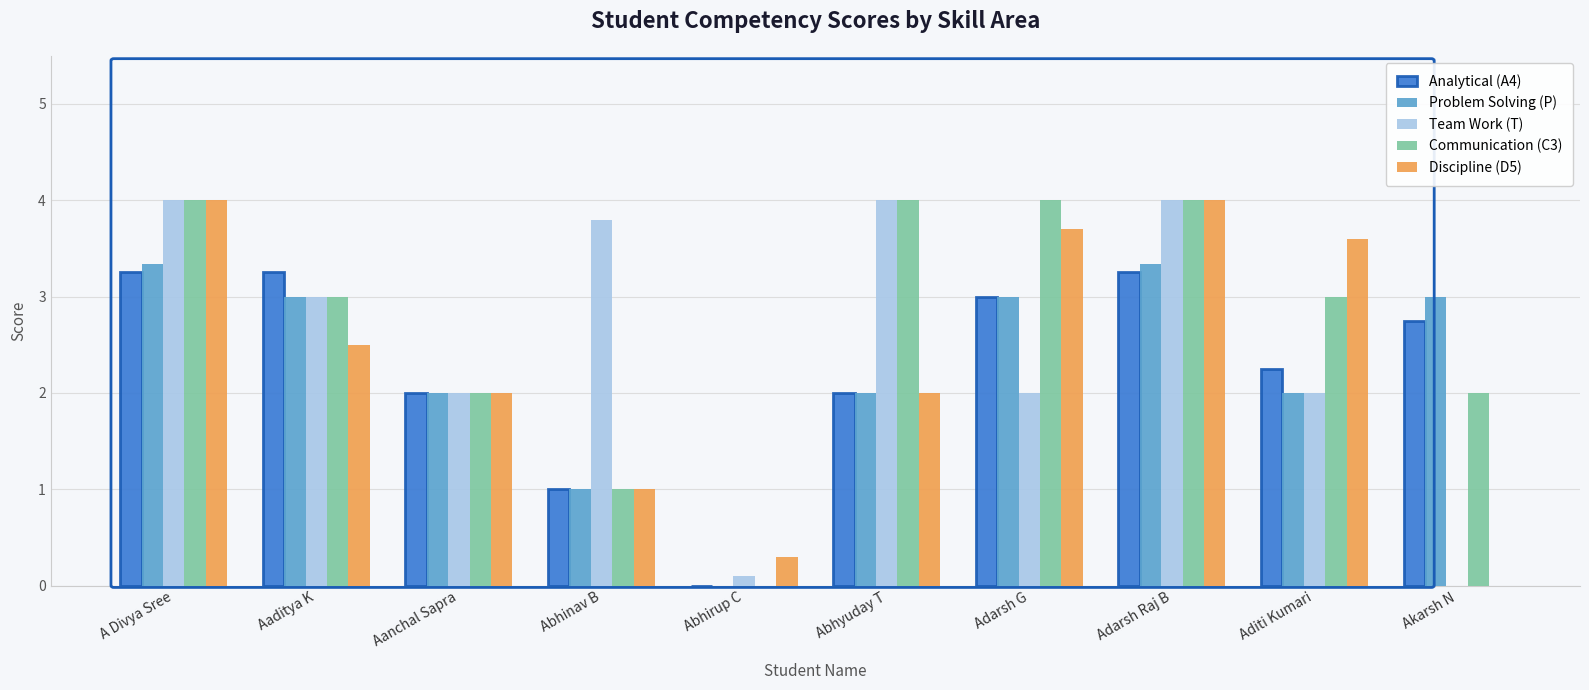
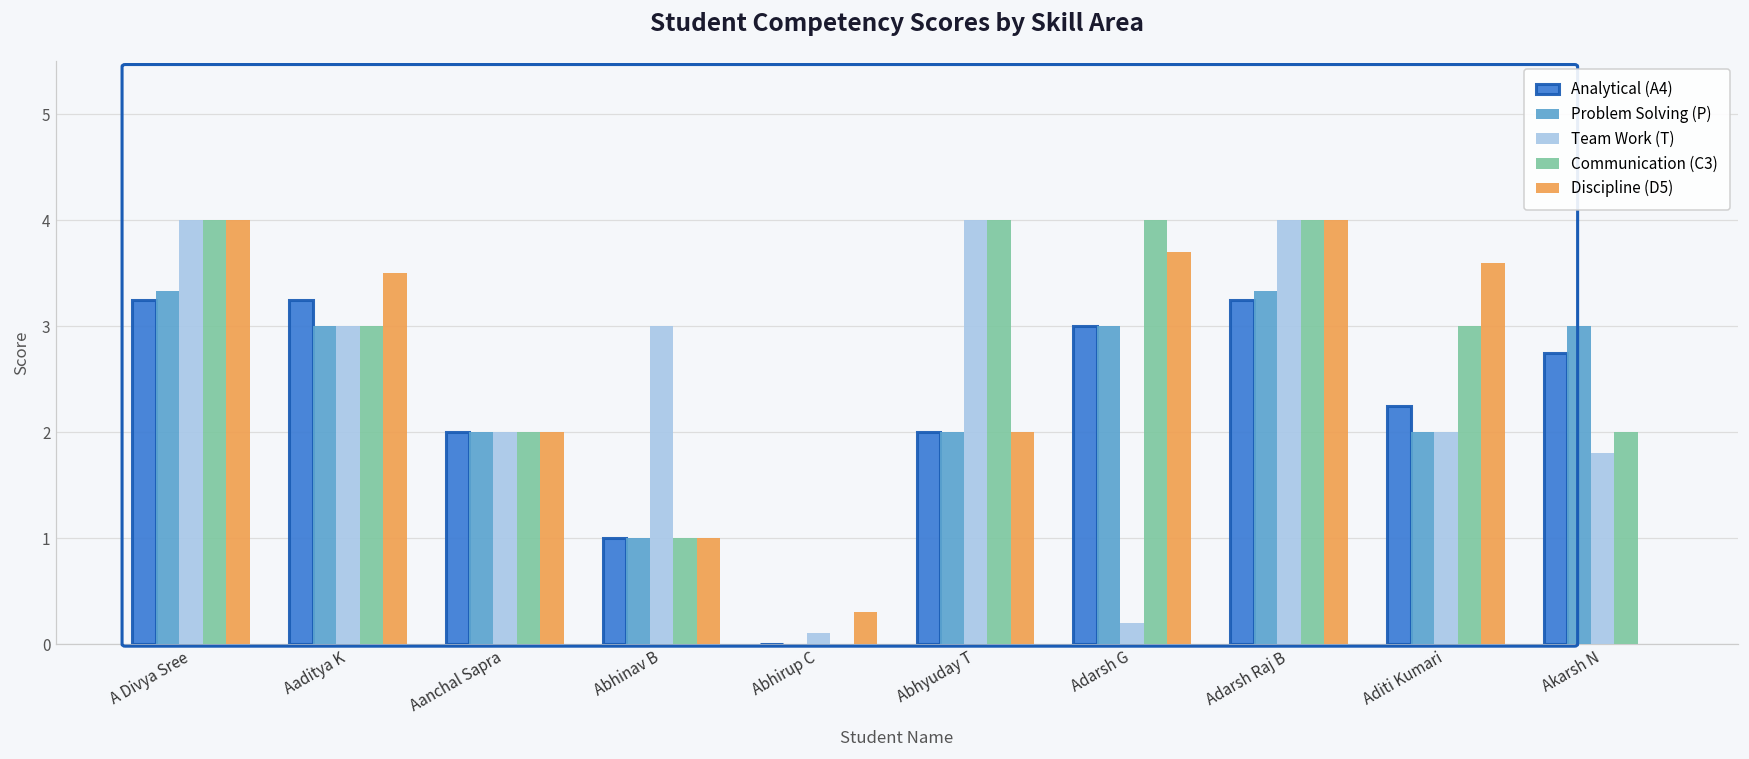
Discipline (D5), Aaditya K: 2.5 -> 3.5
Team Work (T), Abhinav B: 3.8 -> 3.0
Team Work (T), Adarsh G: 2.0 -> 0.2
Team Work (T), Akarsh N: 0.0 -> 1.8
